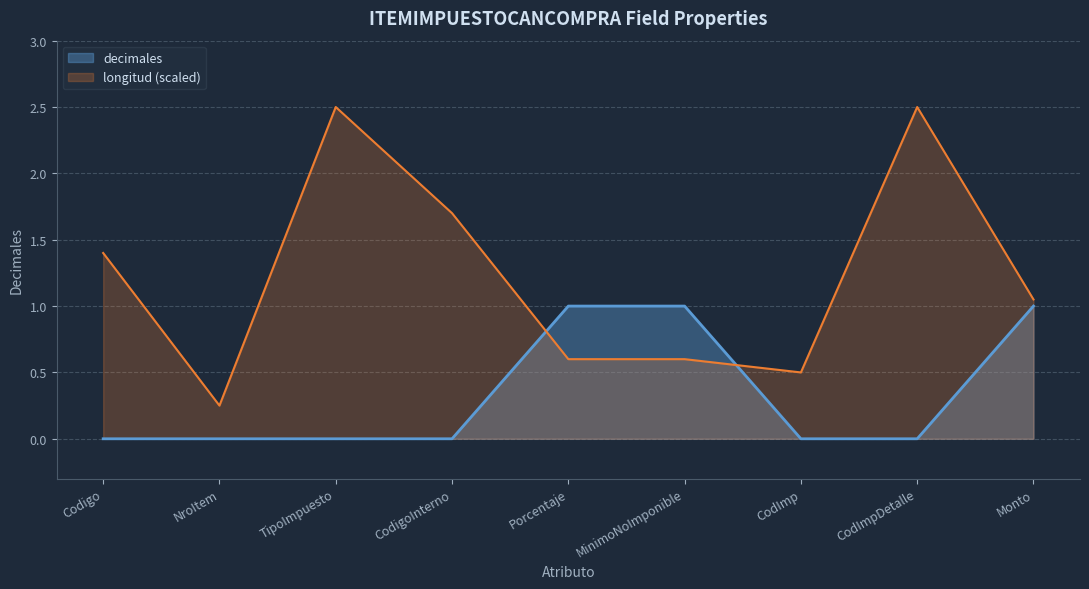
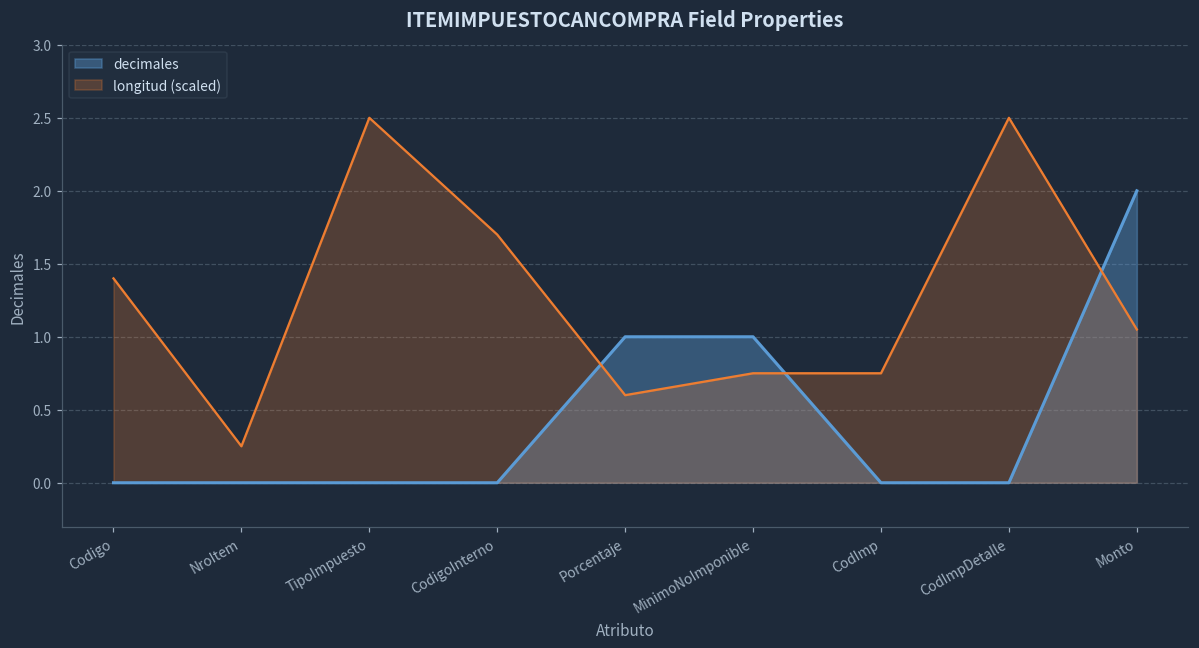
longitud (scaled), MinimoNoImponible: 0.60 -> 0.75
longitud (scaled), CodImp: 0.50 -> 0.75
decimales, Monto: 1 -> 2
